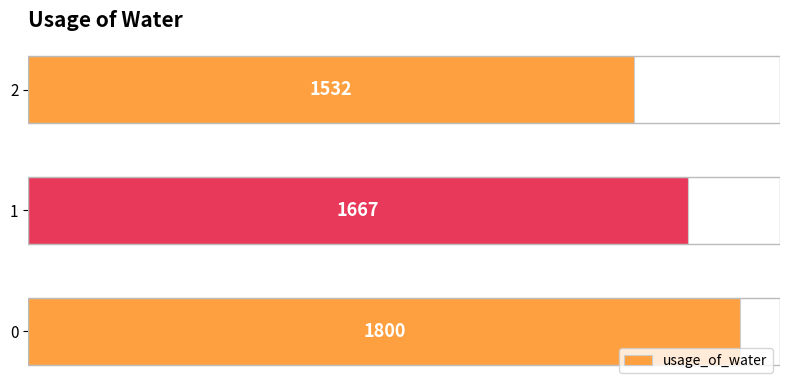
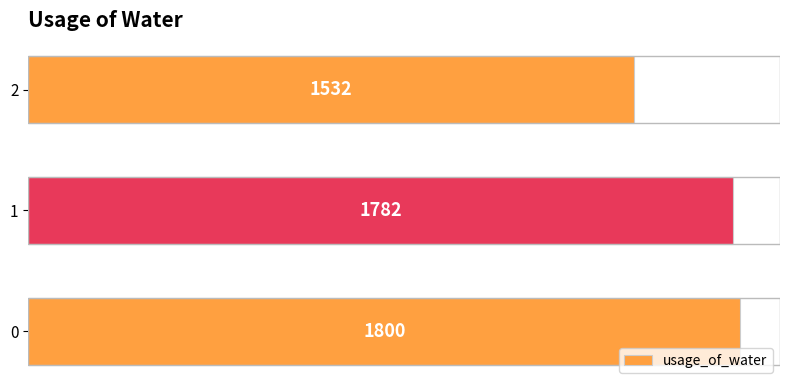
1: 1667 -> 1782
